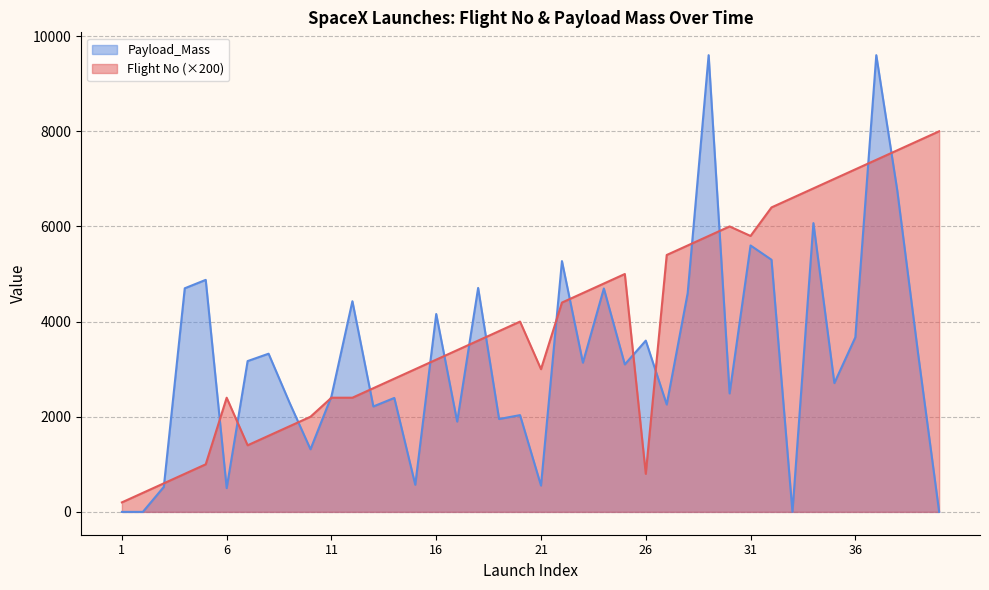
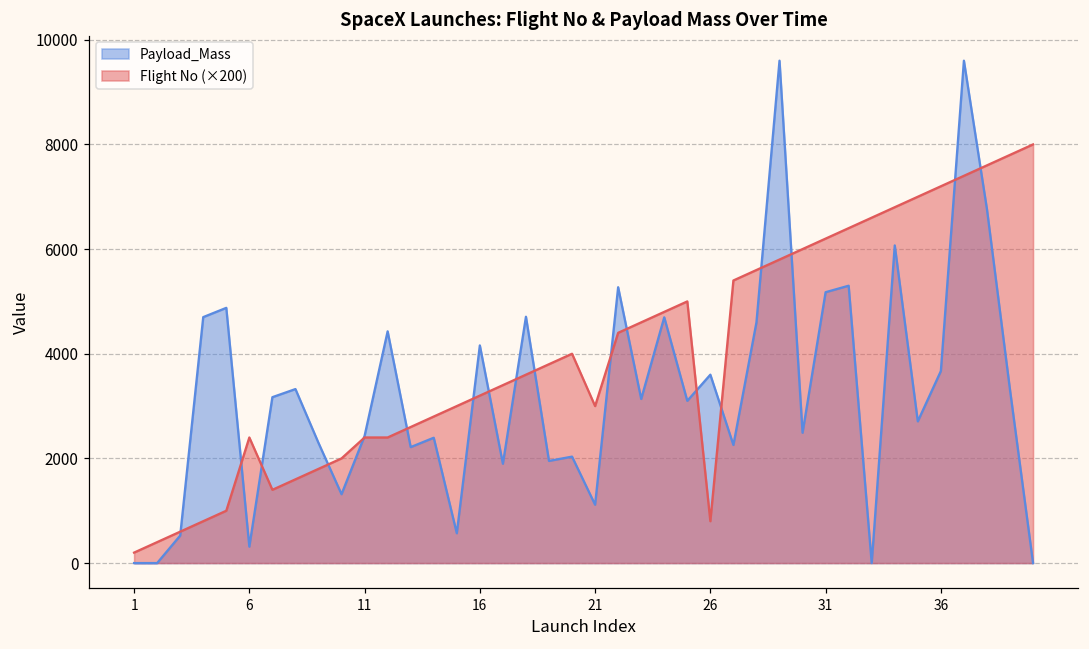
Payload_Mass, 6: 500 -> 300
Payload_Mass, 21: 600 -> 1100
Payload_Mass, 31: 5600 -> 5200
Flight No (×200), 31: 5800 -> 6200
